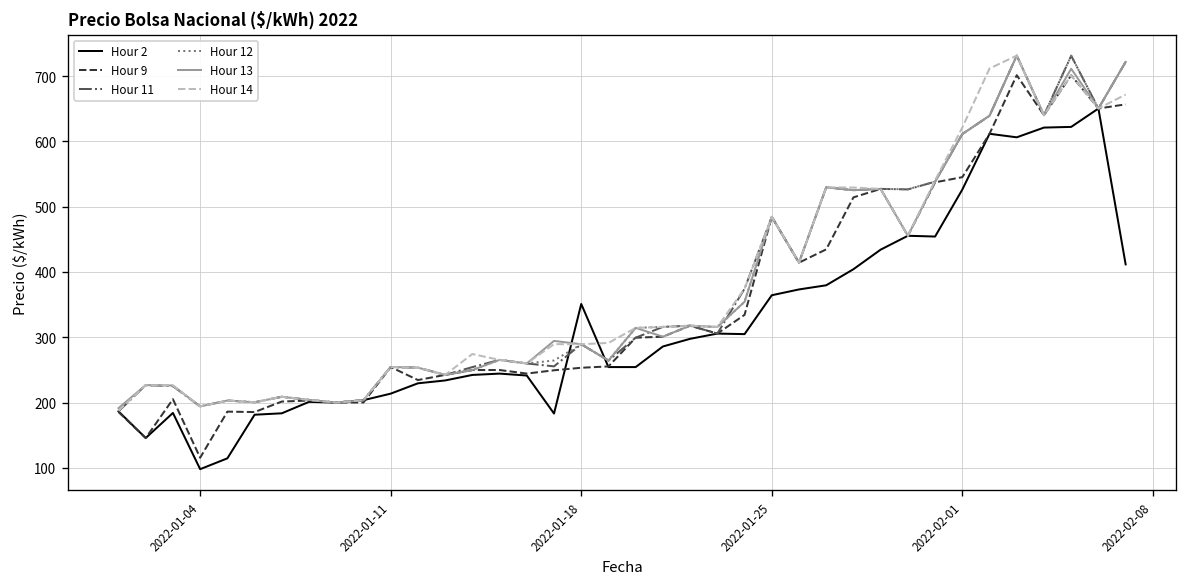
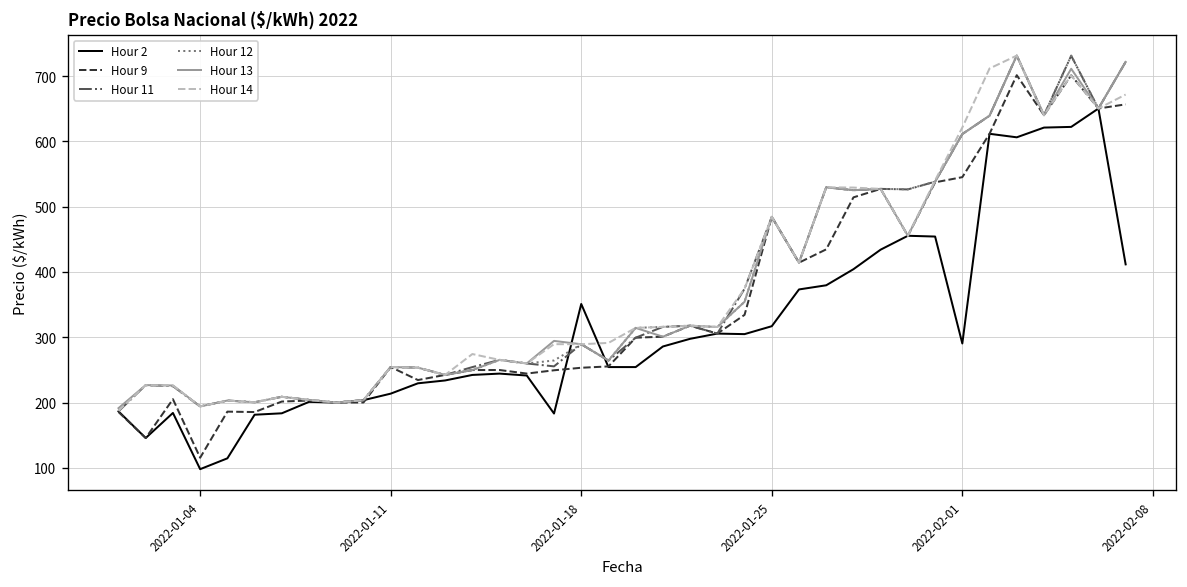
Hour 2, 2022-01-25: 360 -> 320
Hour 2, 2022-02-01: 530 -> 290
